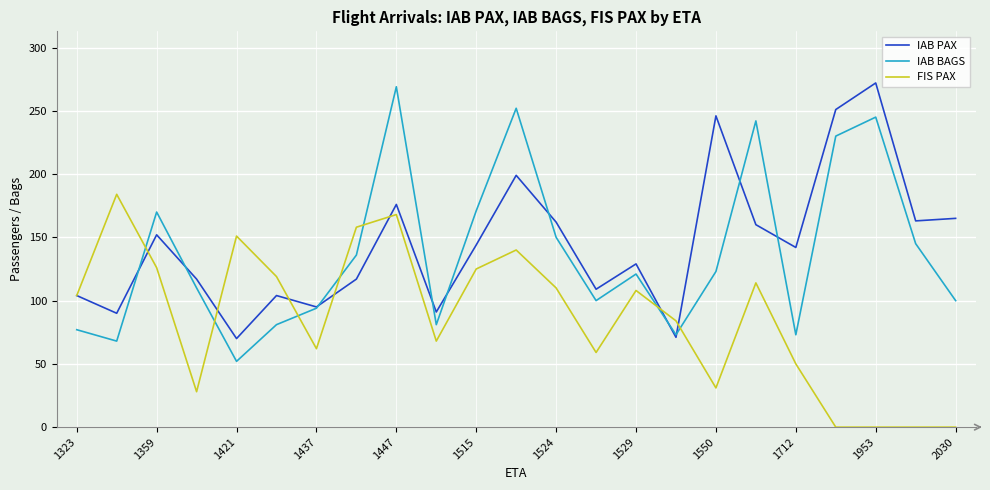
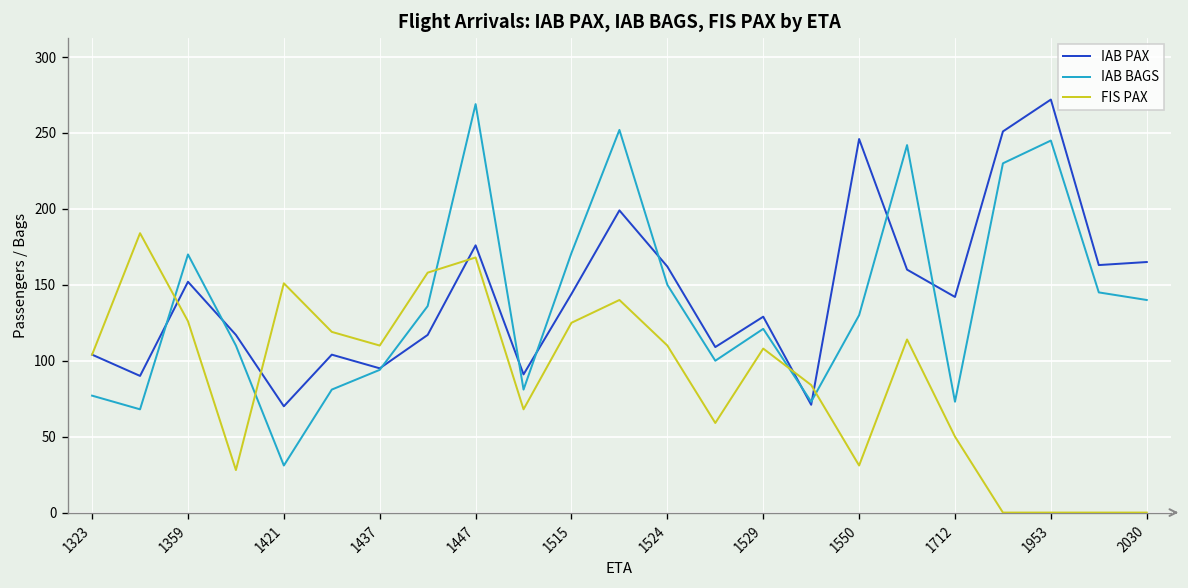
IAB BAGS, 1421: 52 -> 31
FIS PAX, 1437: 62 -> 110
IAB BAGS, 1550: 123 -> 130
IAB BAGS, 2030: 100 -> 140
